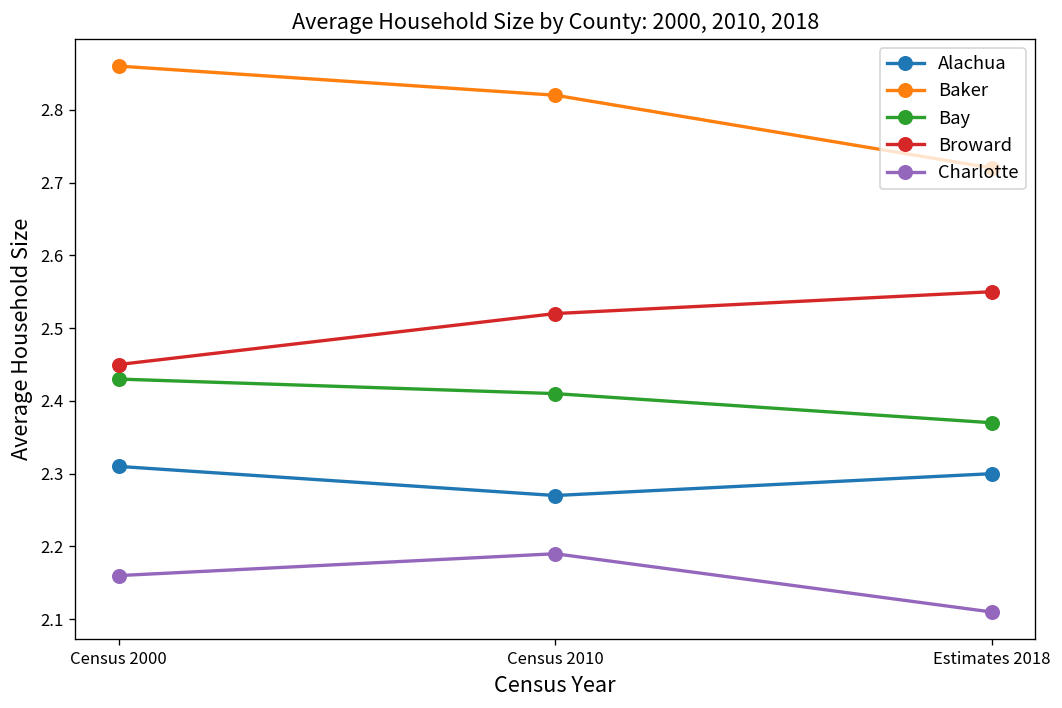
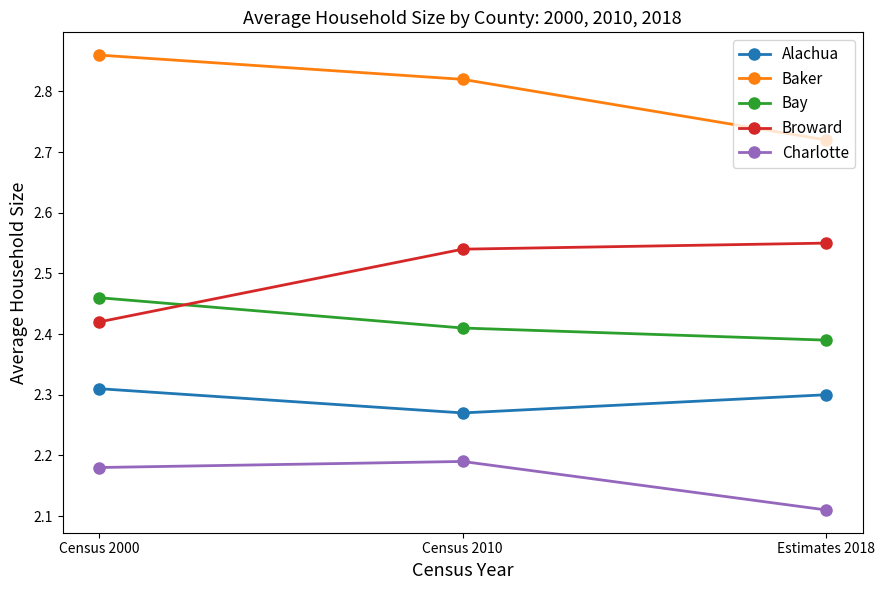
Bay, Census 2000: 2.43 -> 2.46
Broward, Census 2000: 2.45 -> 2.42
Charlotte, Census 2000: 2.16 -> 2.18
Broward, Census 2010: 2.52 -> 2.54
Bay, Estimates 2018: 2.37 -> 2.39
